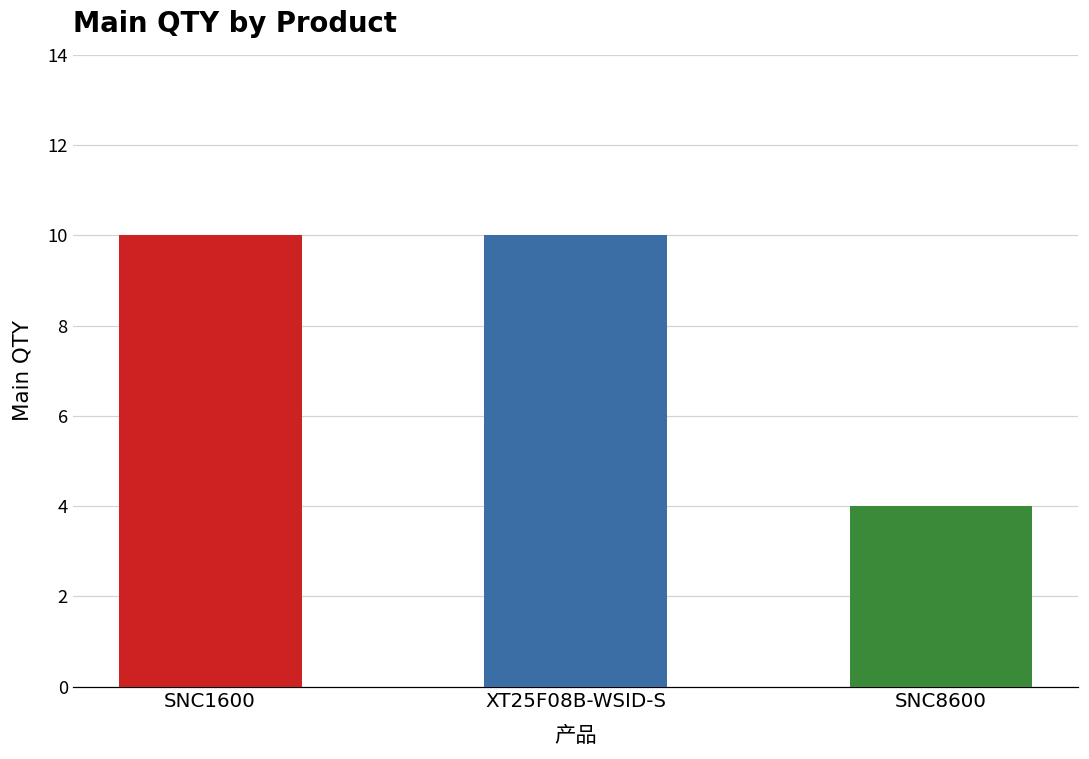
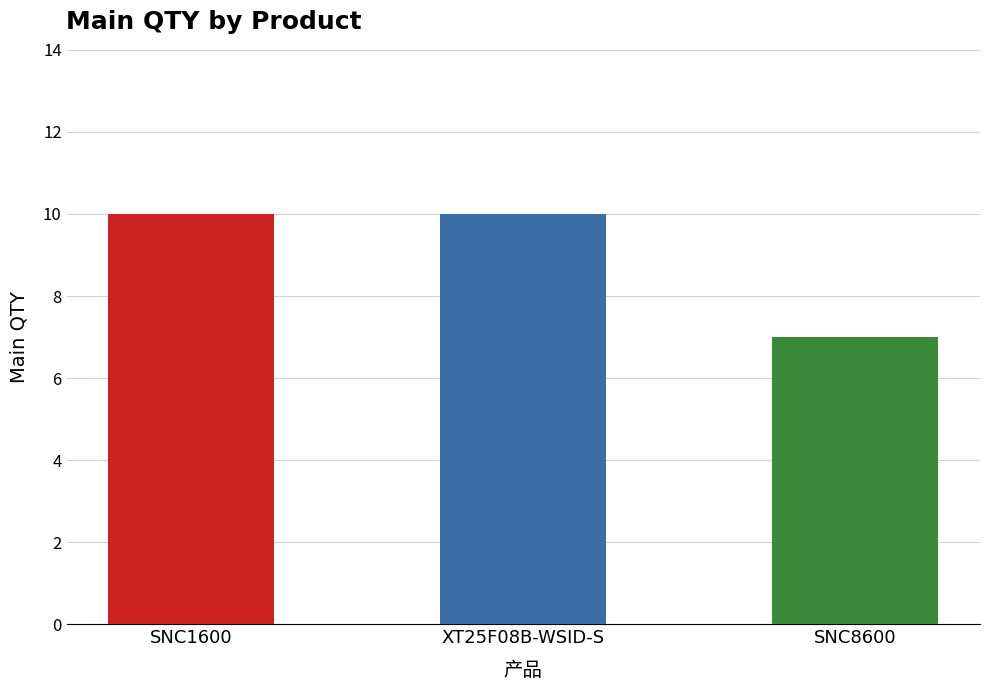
SNC8600: 4 -> 7
